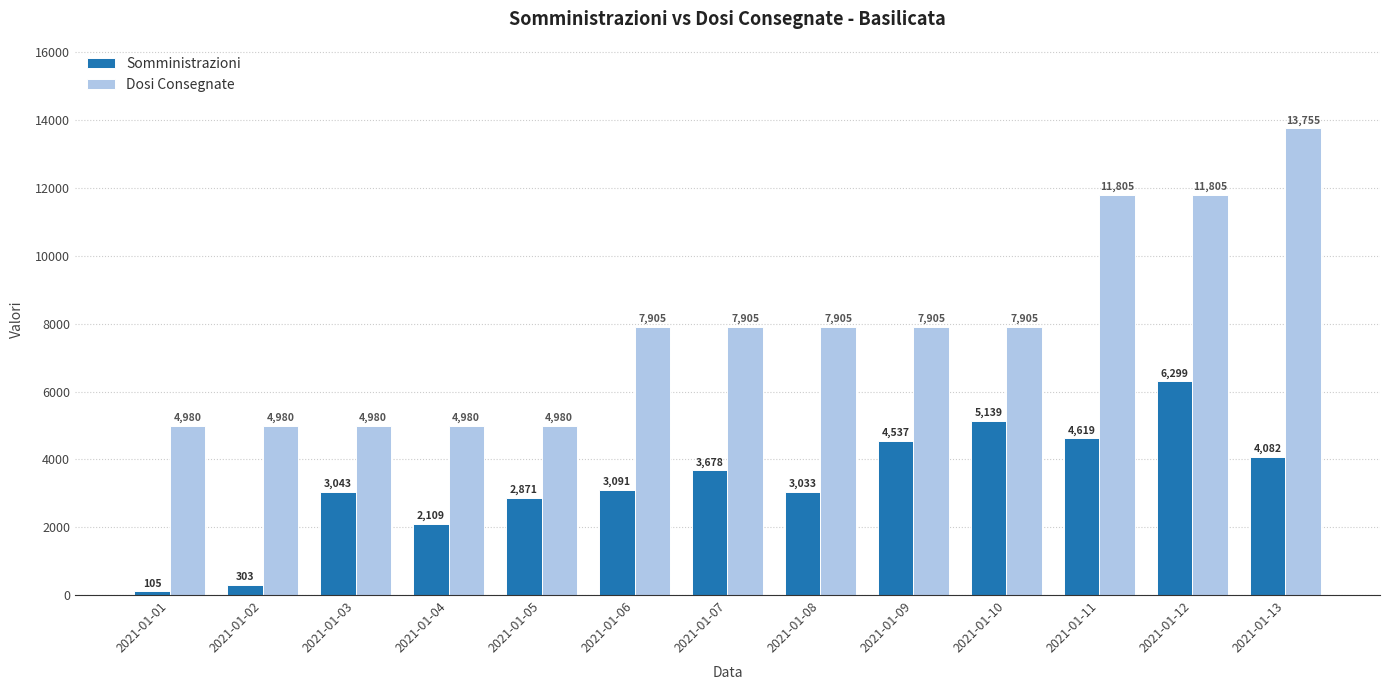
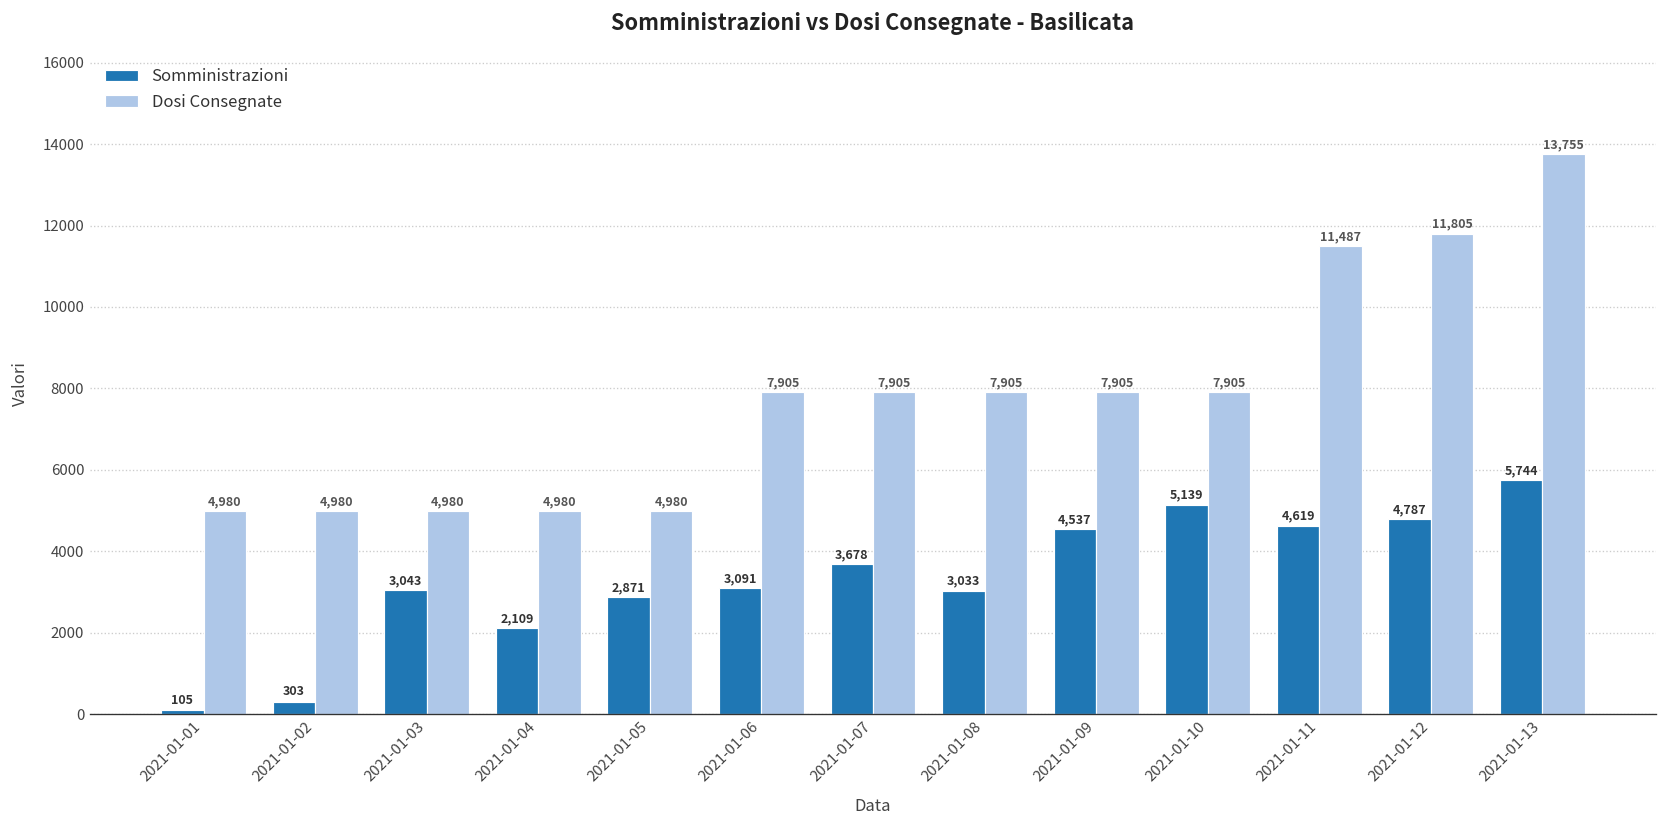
Dosi Consegnate, 2021-01-11: 11,805 -> 11,487
Somministrazioni, 2021-01-12: 6,299 -> 4,787
Somministrazioni, 2021-01-13: 4,082 -> 5,744
